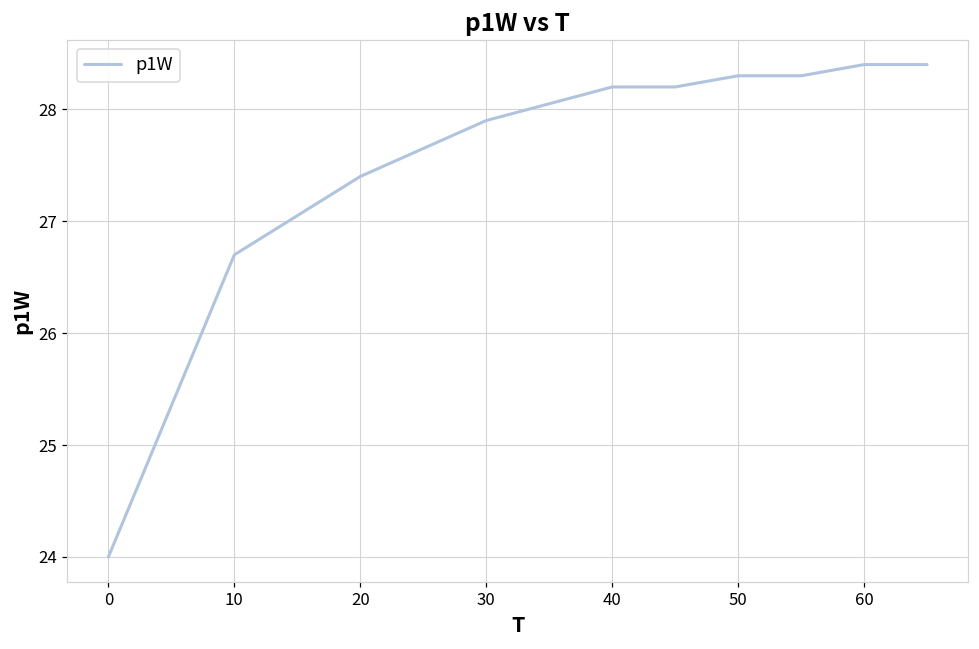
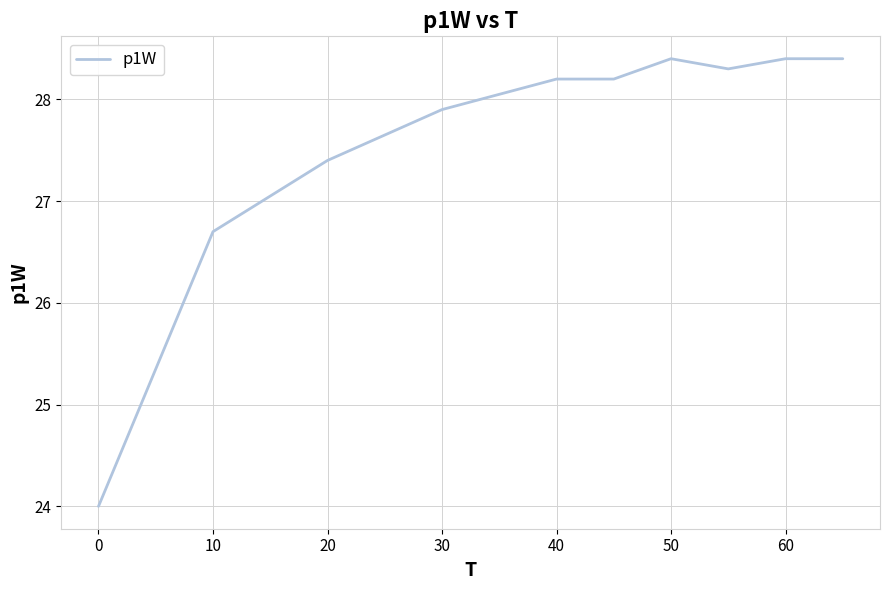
50: 28.3 -> 28.4
